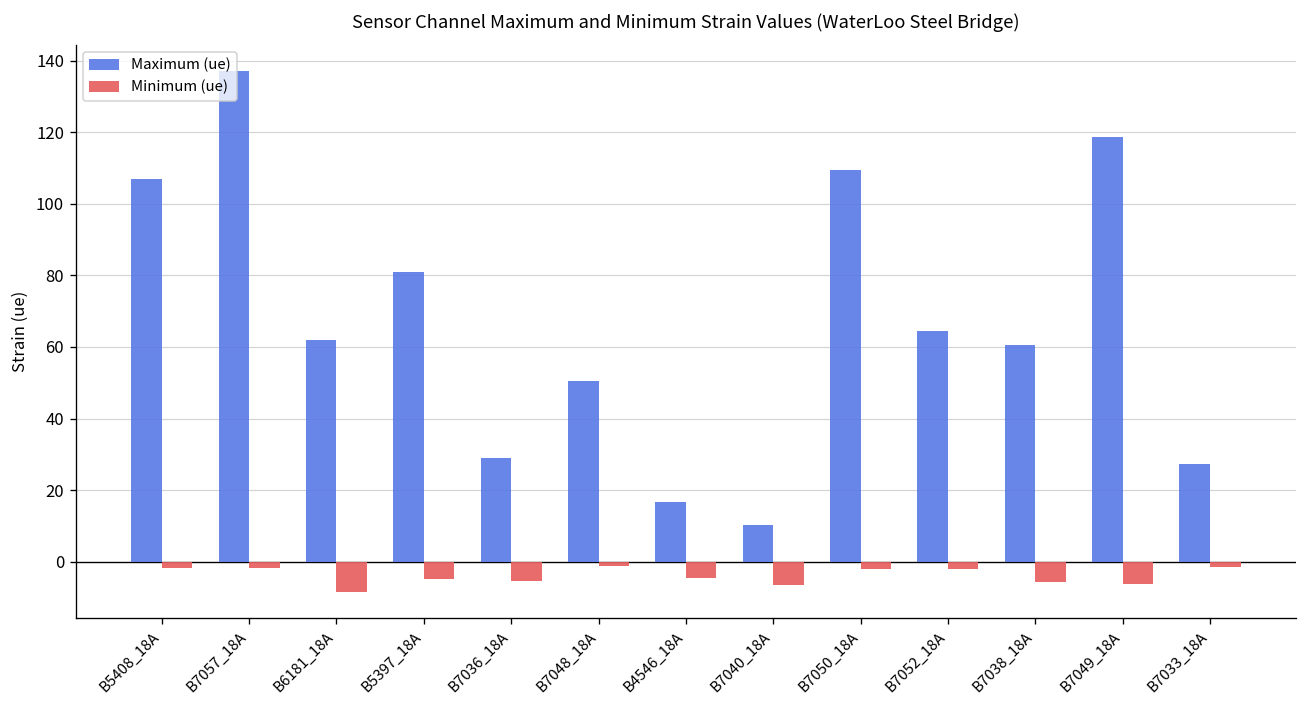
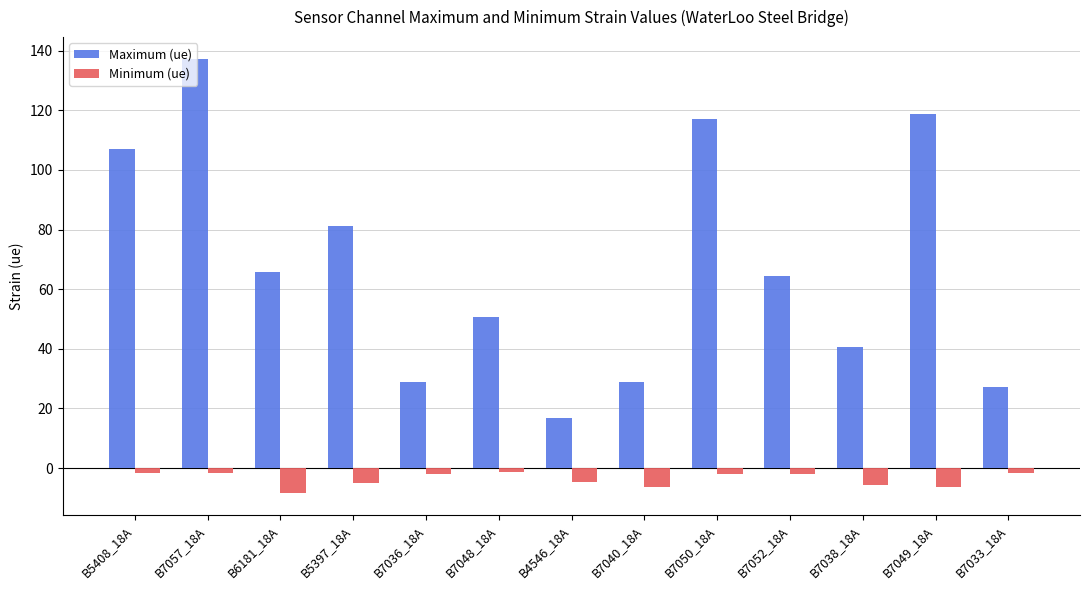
Maximum (ue), B6181_18A: 62 -> 66
Minimum (ue), B7036_18A: -5 -> -2
Maximum (ue), B7040_18A: 10 -> 29
Maximum (ue), B7050_18A: 110 -> 117
Maximum (ue), B7038_18A: 61 -> 40
